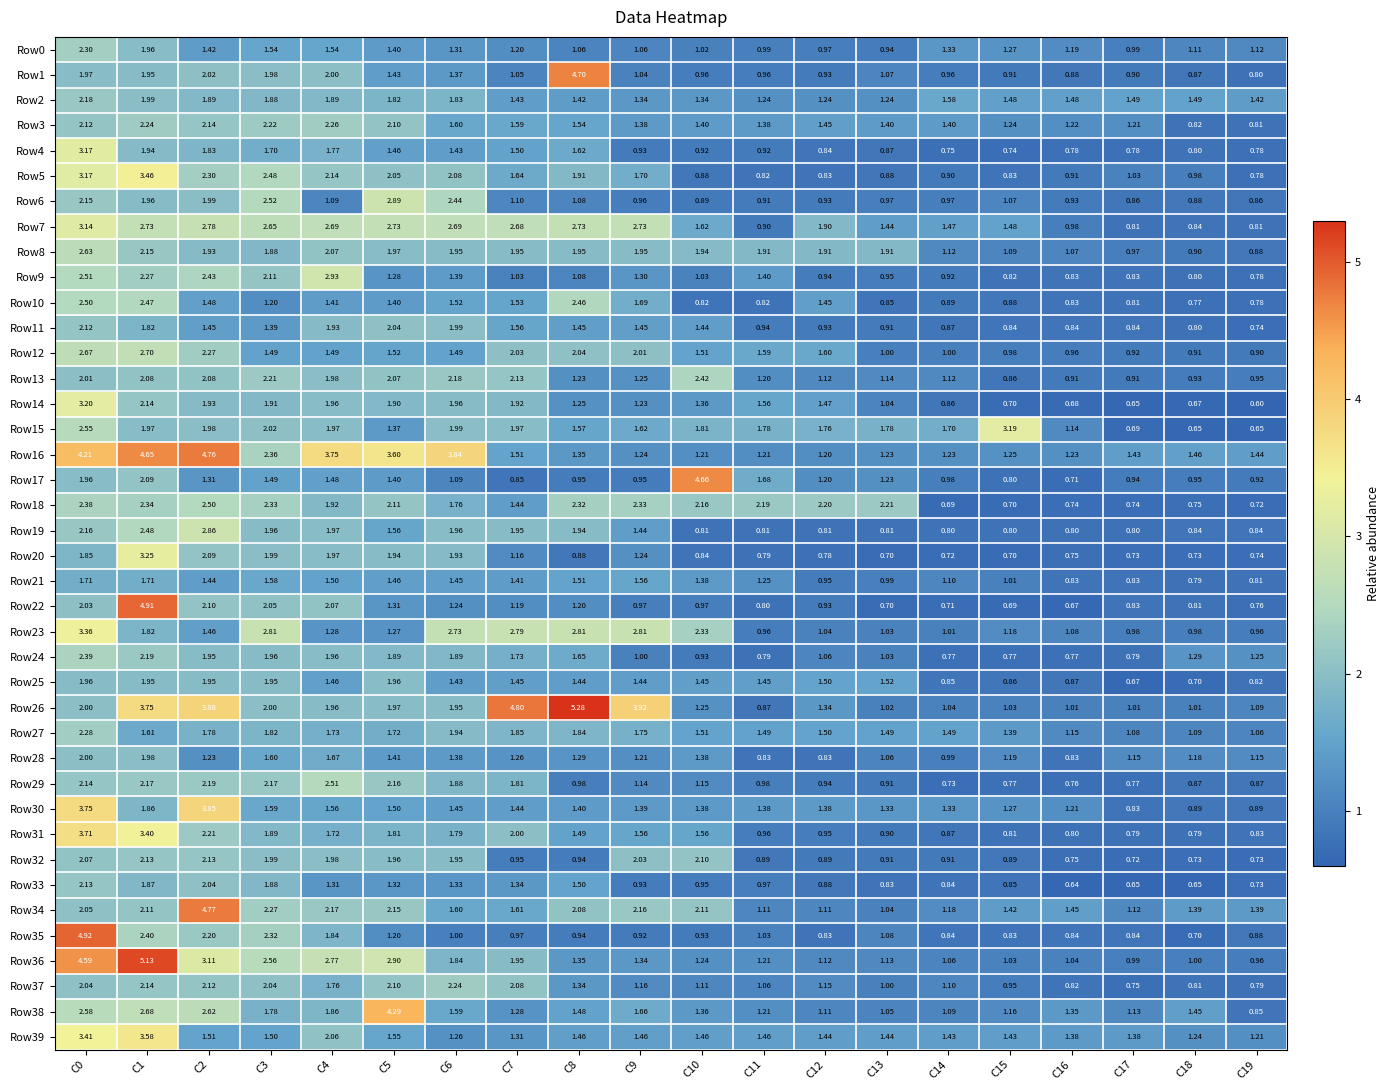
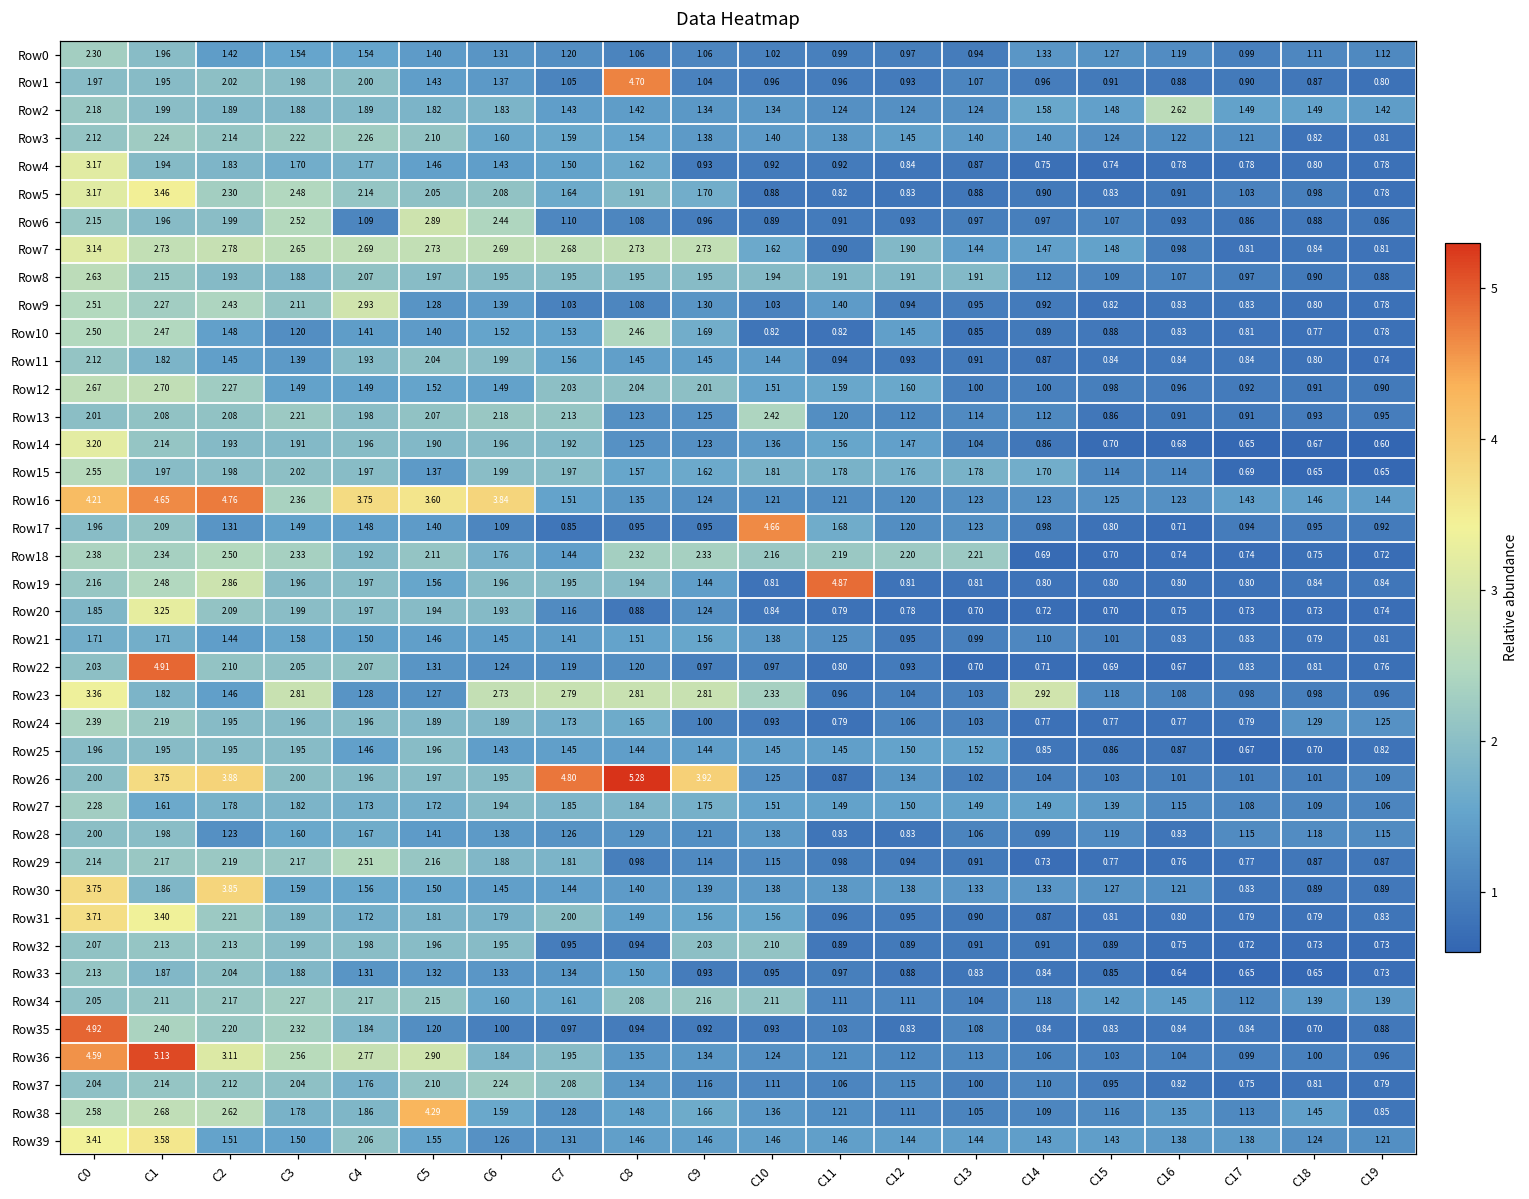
Row2, C16: 1.48 -> 2.62
Row15, C15: 3.19 -> 1.14
Row19, C11: 0.81 -> 4.87
Row23, C14: 1.01 -> 2.92
Row34, C2: 4.77 -> 2.17
